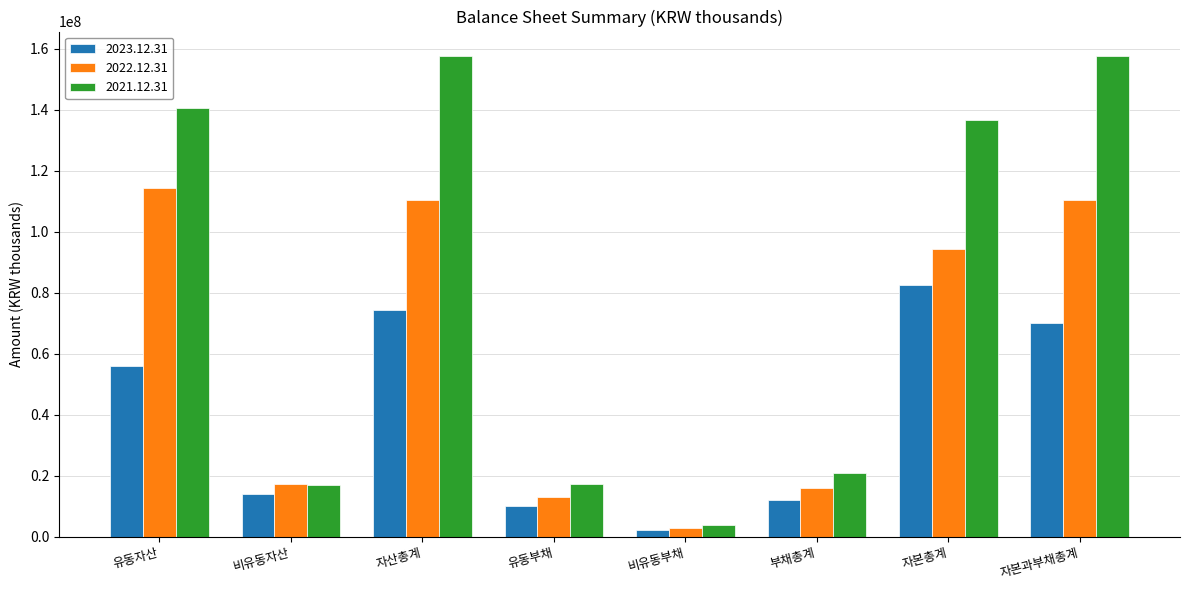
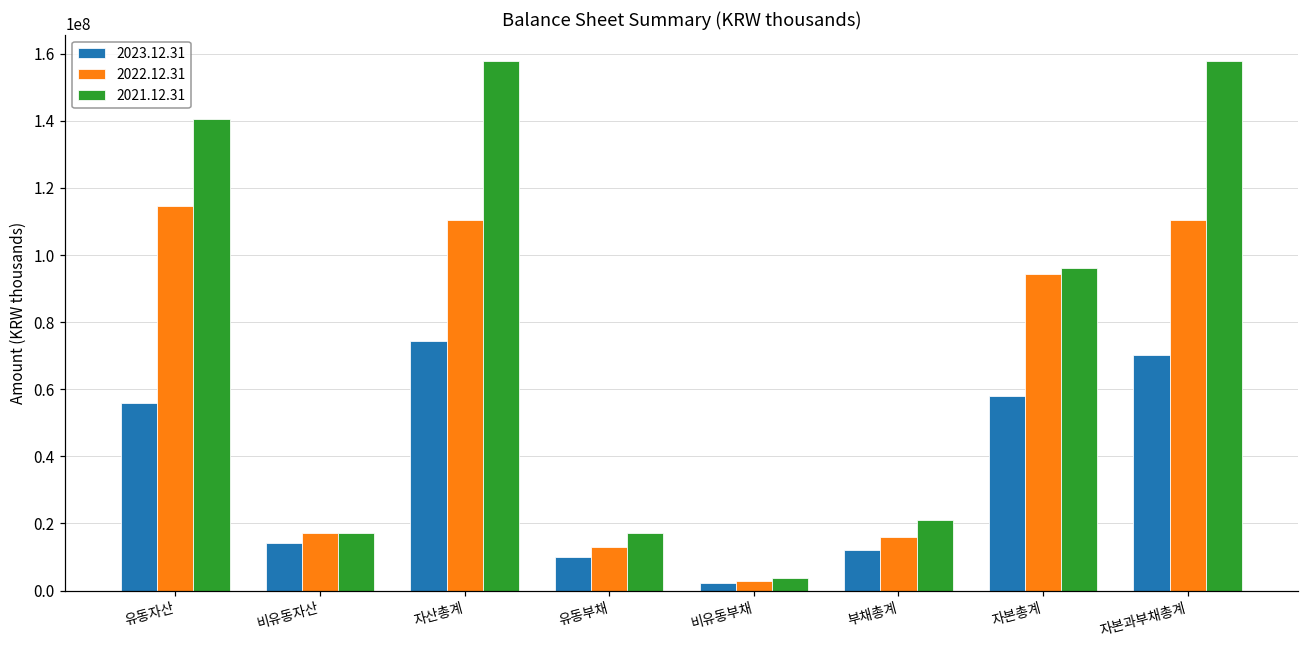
2023.12.31, 자본총계: 82000000 -> 58000000
2021.12.31, 자본총계: 137000000 -> 96000000
